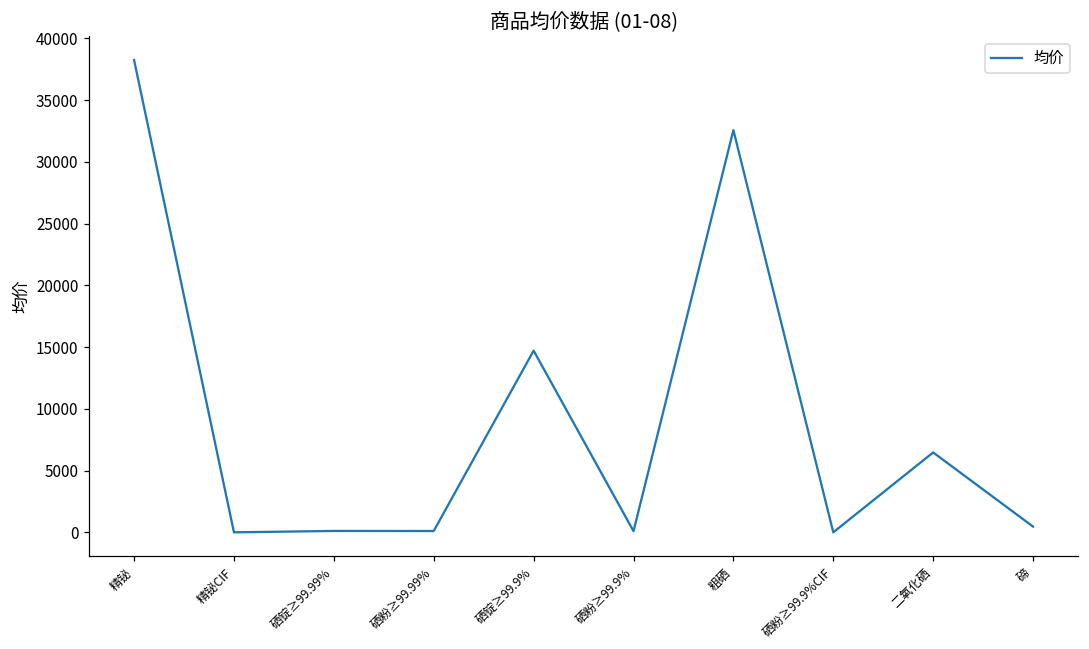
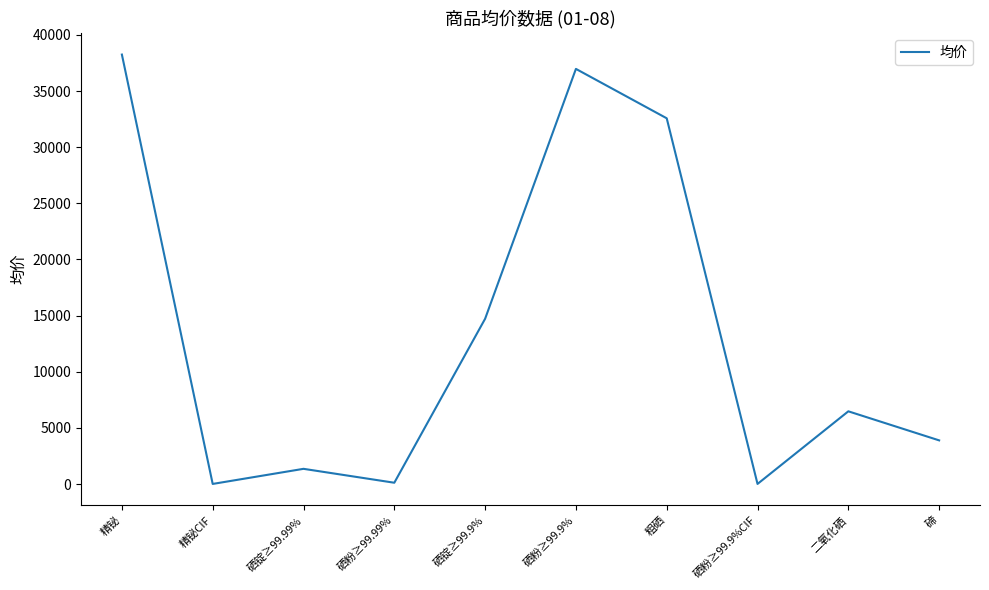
硒锭≥99.99%: 100 -> 1400
硒粉≥99.9%: 100 -> 37000
碲: 500 -> 3900
